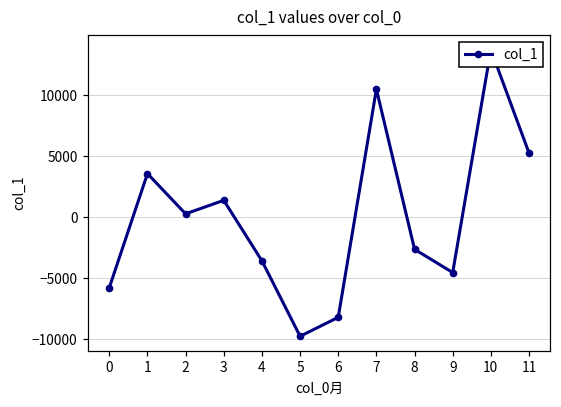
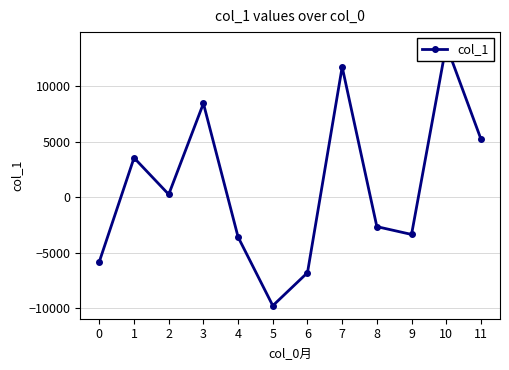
3: 1400 -> 8500
6: -8200 -> -6800
7: 10500 -> 11800
9: -4500 -> -3300
